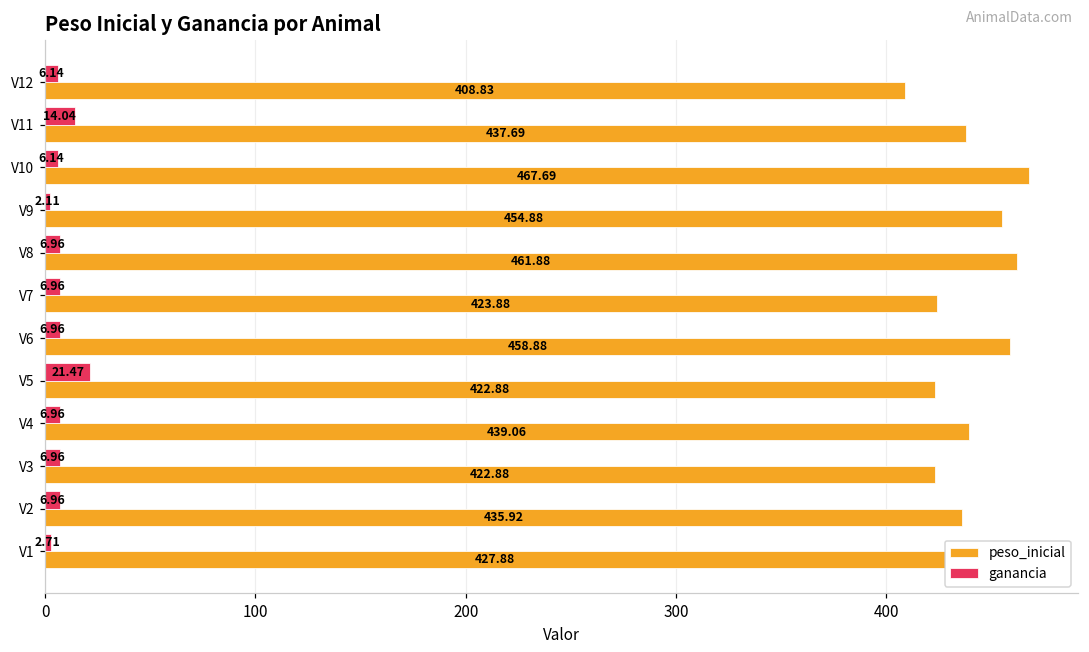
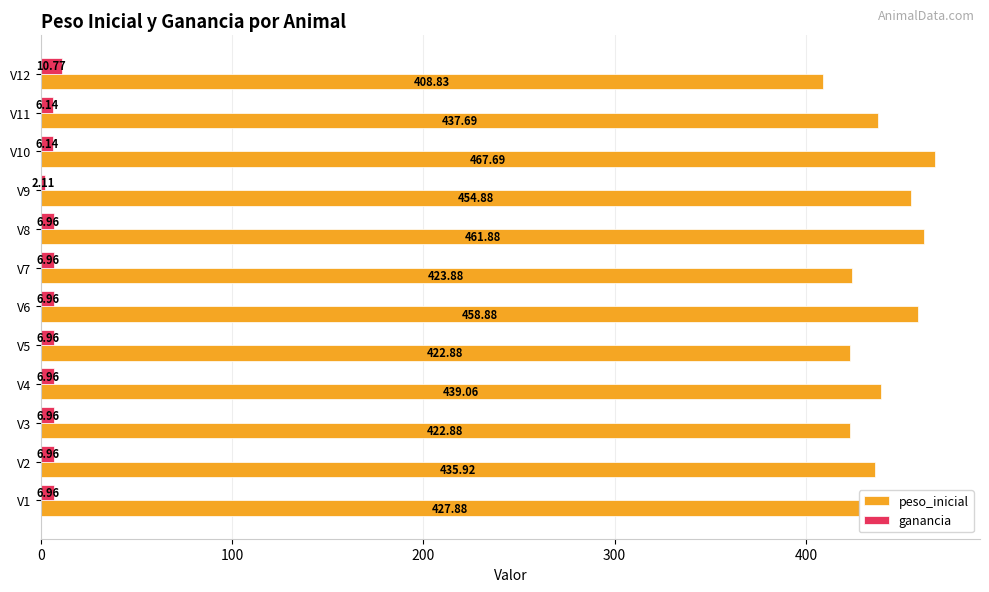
ganancia, V12: 6.14 -> 10.77
ganancia, V11: 14.04 -> 6.14
ganancia, V5: 21.47 -> 6.96
ganancia, V1: 2.71 -> 6.96
